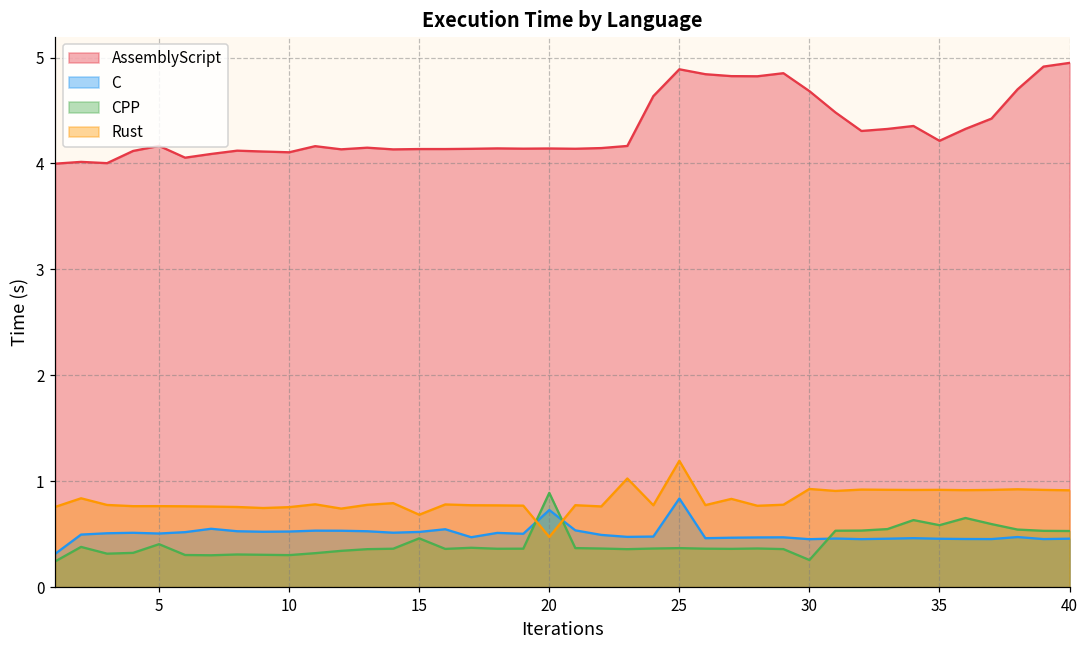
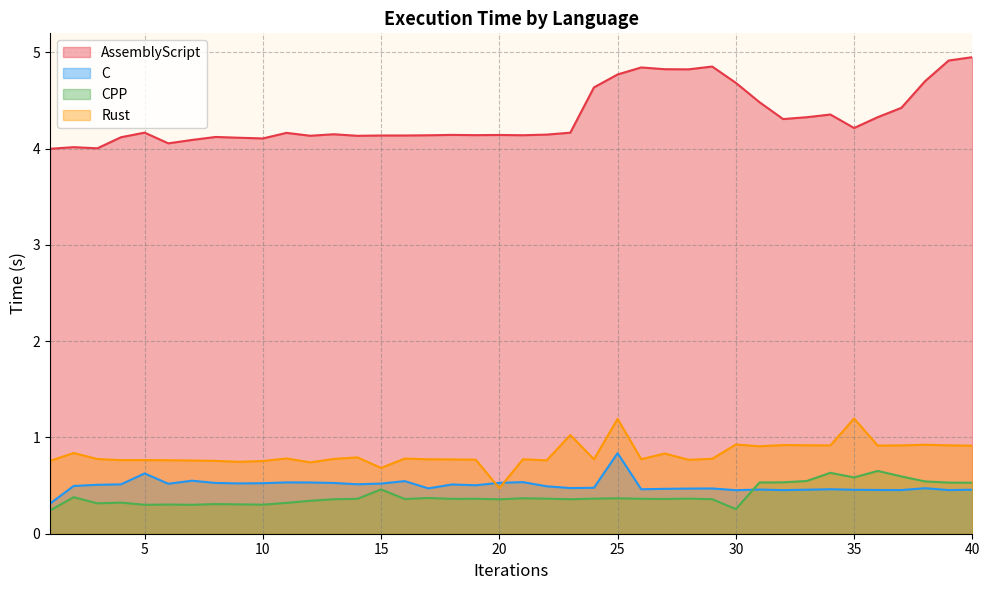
C, 5: 0.5 -> 0.6
CPP, 5: 0.4 -> 0.3
C, 20: 0.7 -> 0.5
CPP, 20: 0.9 -> 0.4
AssemblyScript, 25: 4.9 -> 4.8
Rust, 35: 0.9 -> 1.2
